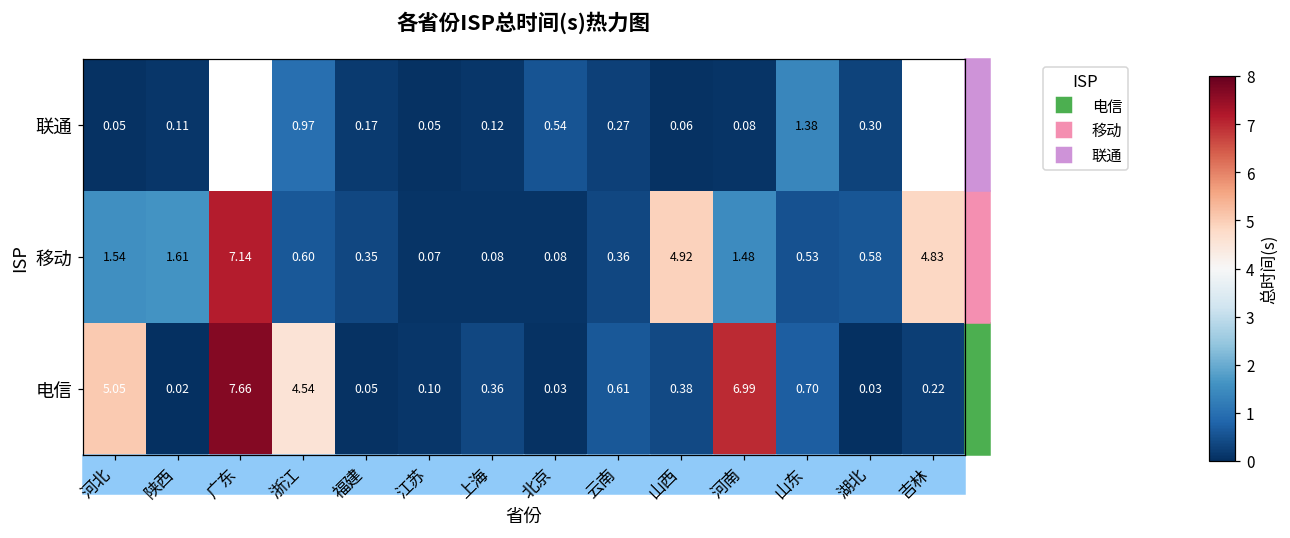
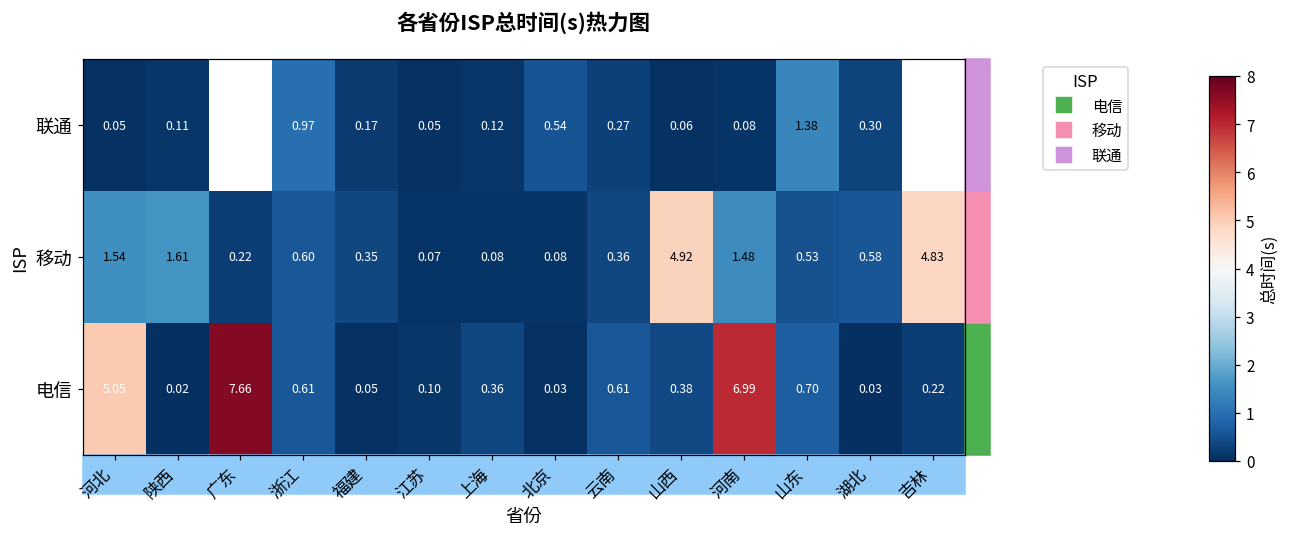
移动, 广东: 7.14 -> 0.22
电信, 浙江: 4.54 -> 0.61
